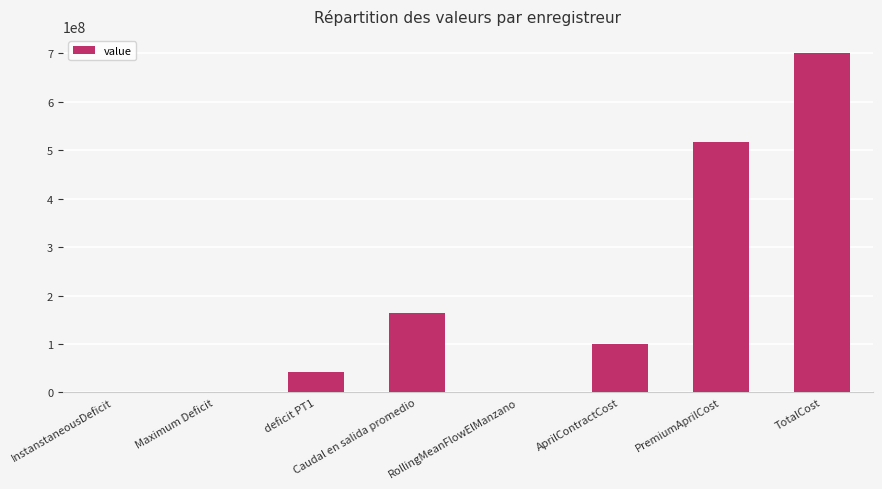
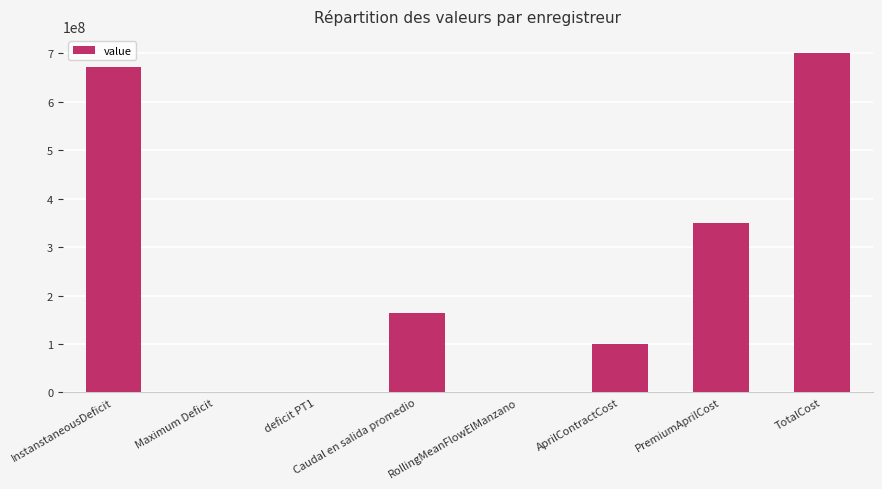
InstanstaneousDeficit: 0 -> 670000000
deficit PT1: 40000000 -> 0
PremiumAprilCost: 520000000 -> 350000000
